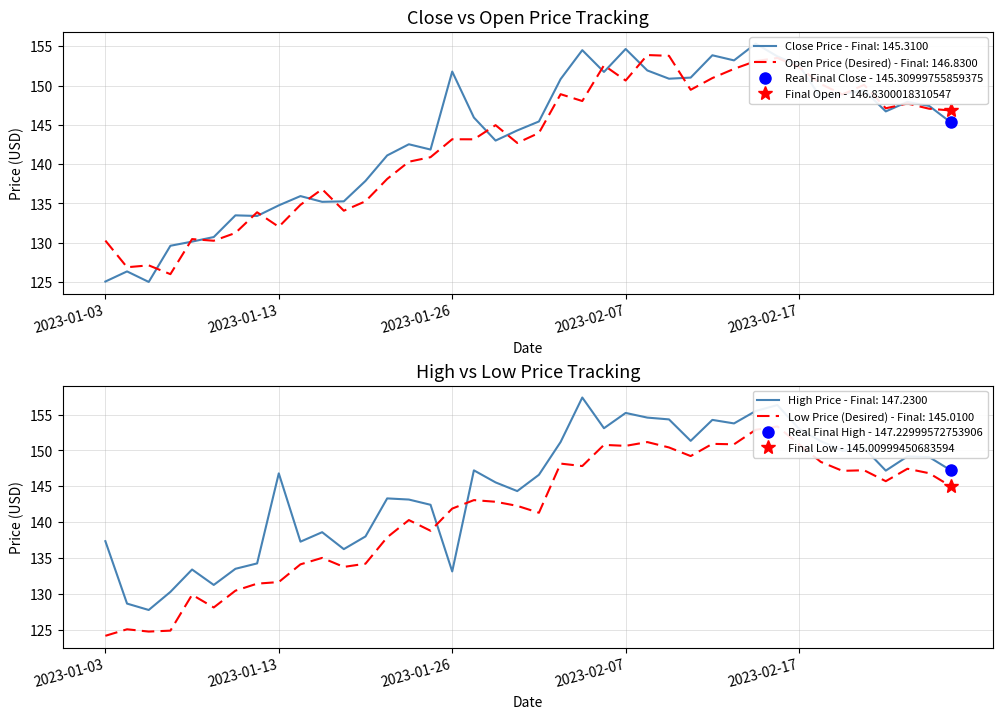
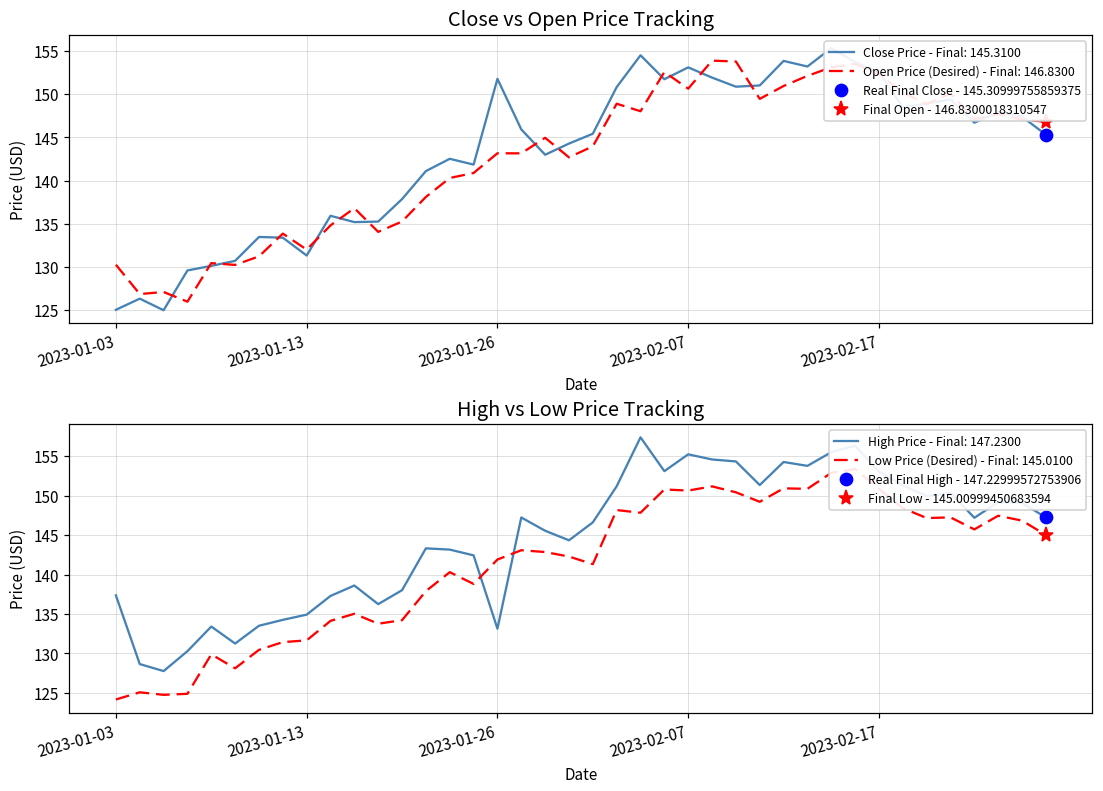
Close vs Open Price Tracking, Close Price - Final: 145.3100, 2023-01-13: 135 -> 131
Close vs Open Price Tracking, Close Price - Final: 145.3100, 2023-02-07: 155 -> 153
High vs Low Price Tracking, High Price - Final: 147.2300, 2023-01-13: 147 -> 135
